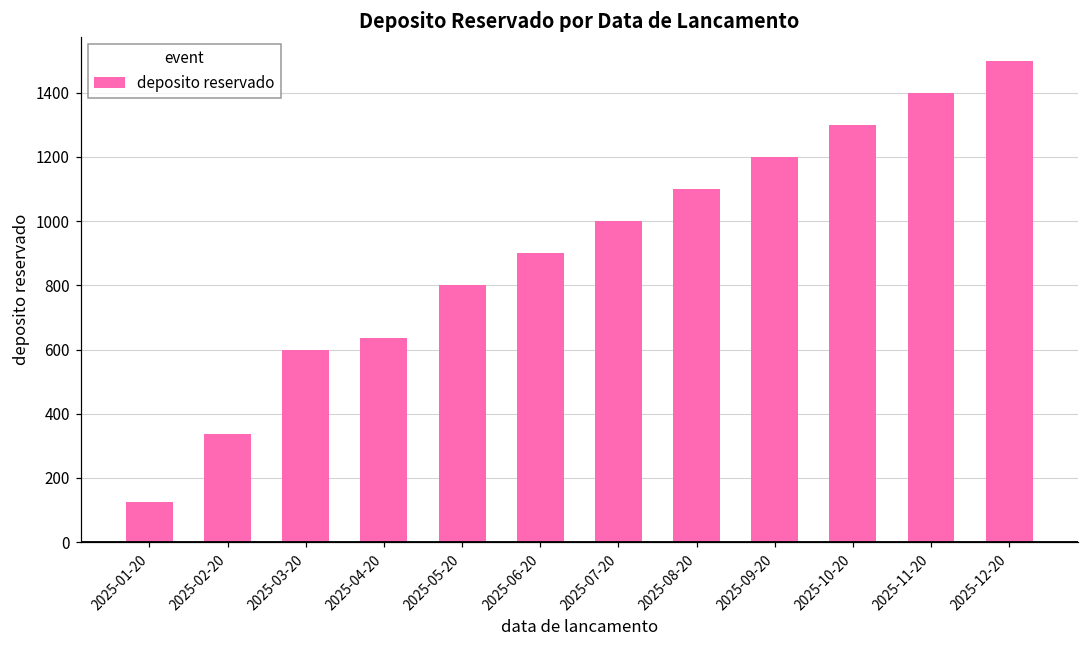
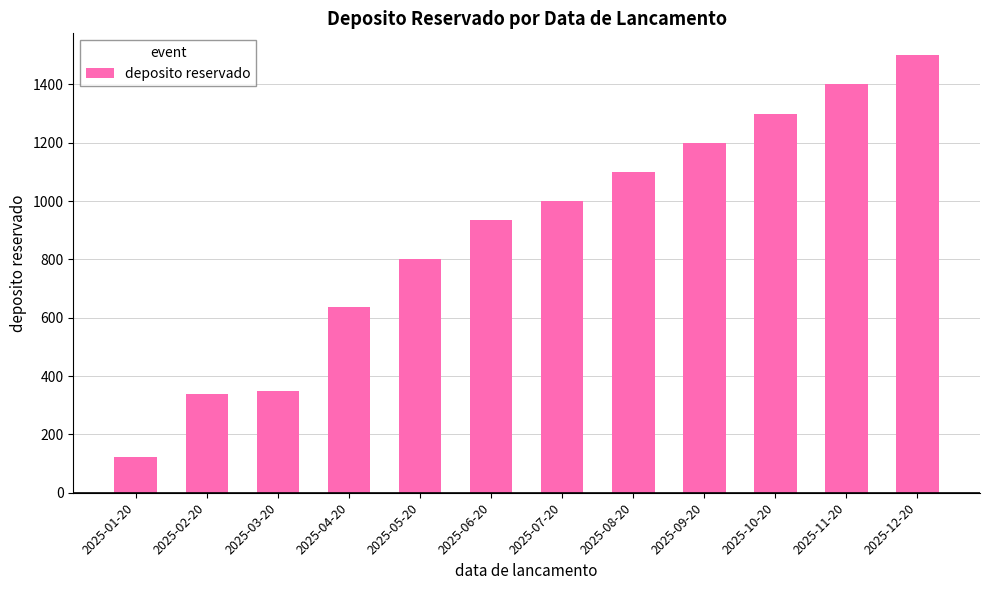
2025-03-20: 600 -> 350
2025-06-20: 900 -> 930
